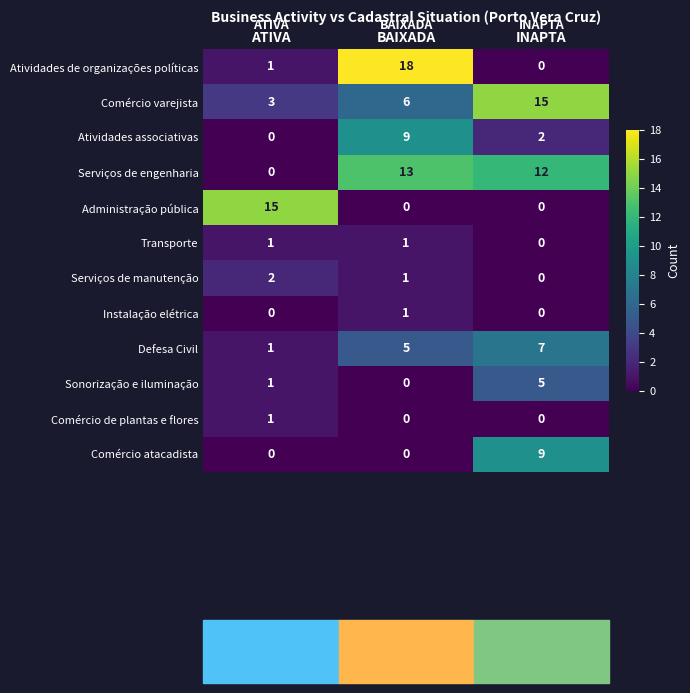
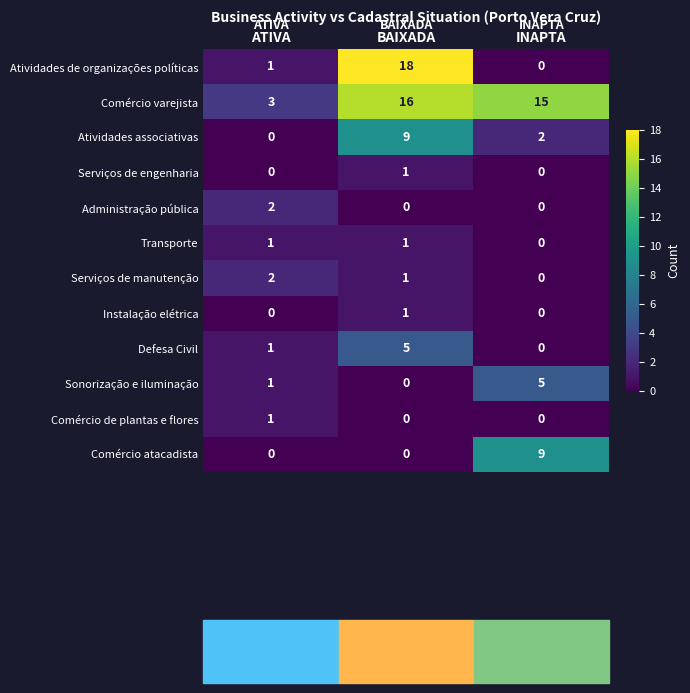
Comércio varejista, BAIXADA: 6 -> 16
Serviços de engenharia, BAIXADA: 13 -> 1
Serviços de engenharia, INAPTA: 12 -> 0
Administração pública, ATIVA: 15 -> 2
Defesa Civil, INAPTA: 7 -> 0
